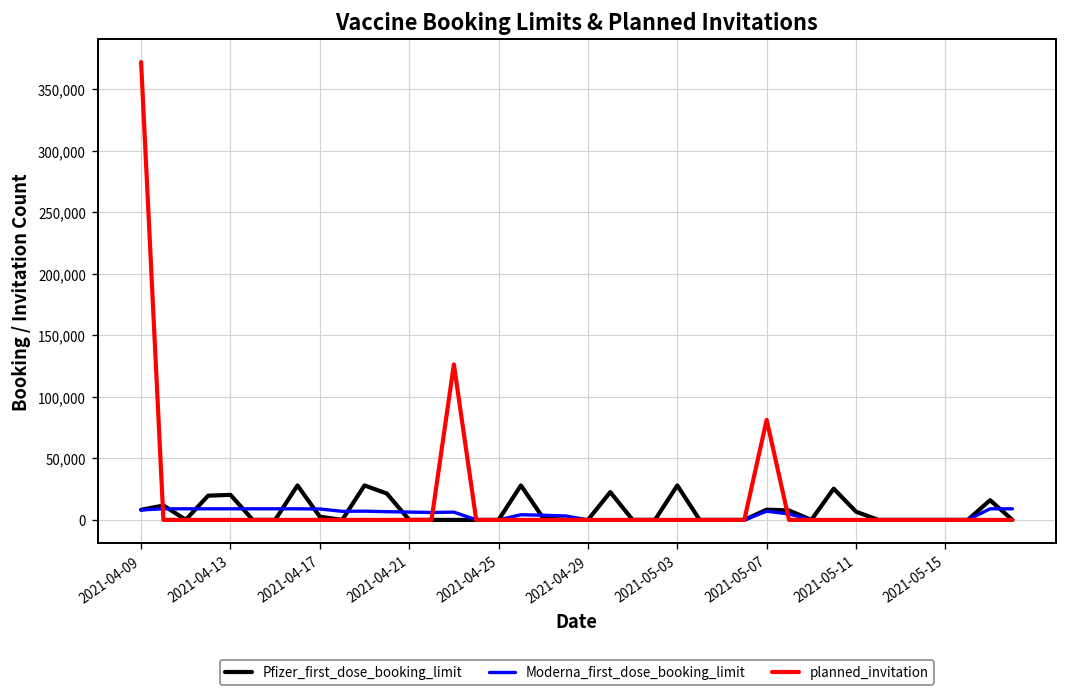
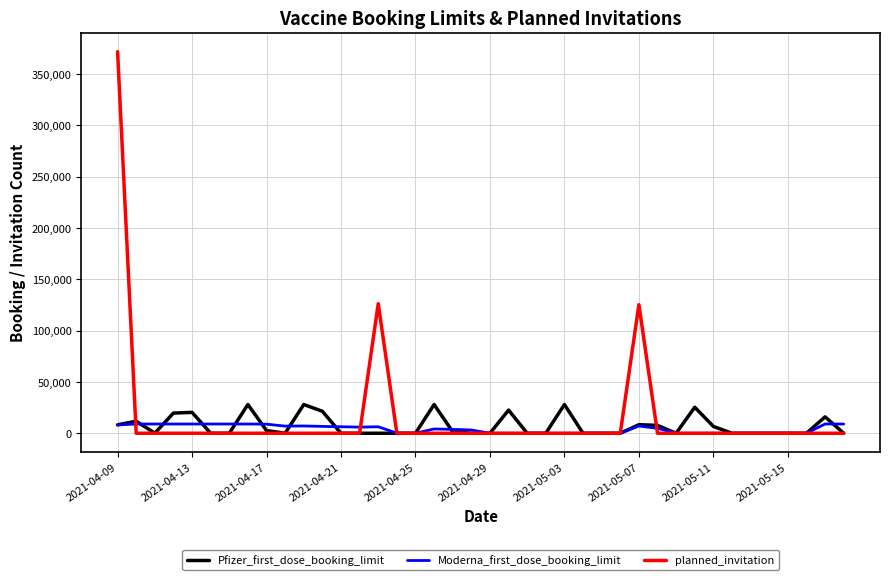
planned_invitation, 2021-05-07: 81,000 -> 125,000
